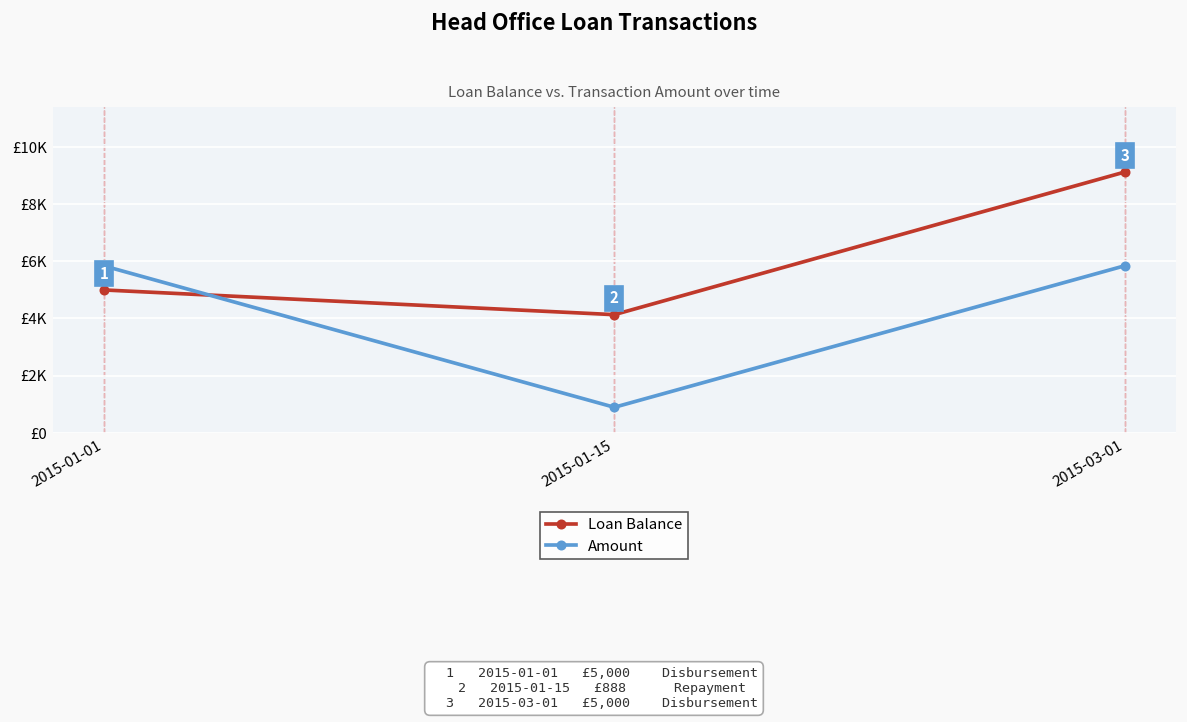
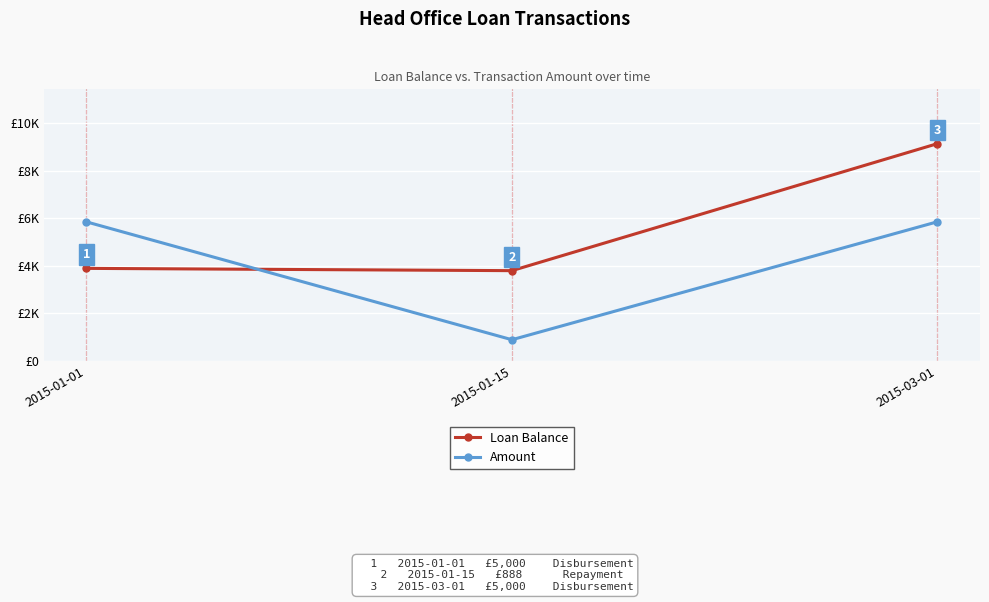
Loan Balance, 2015-01-01: £5000 -> £3900
Loan Balance, 2015-01-15: £4100 -> £3800
